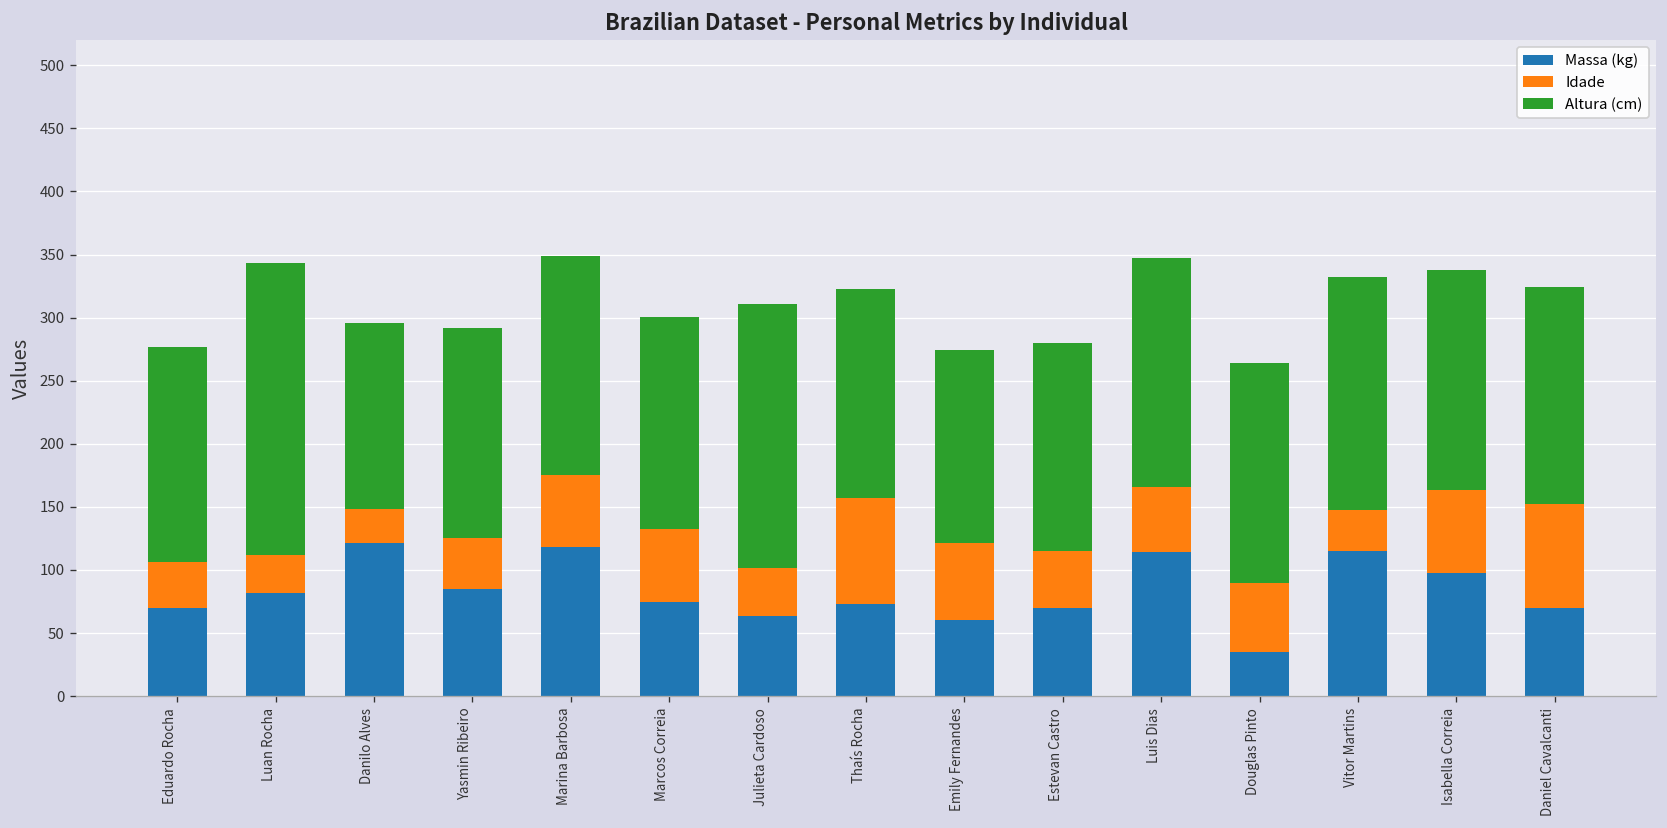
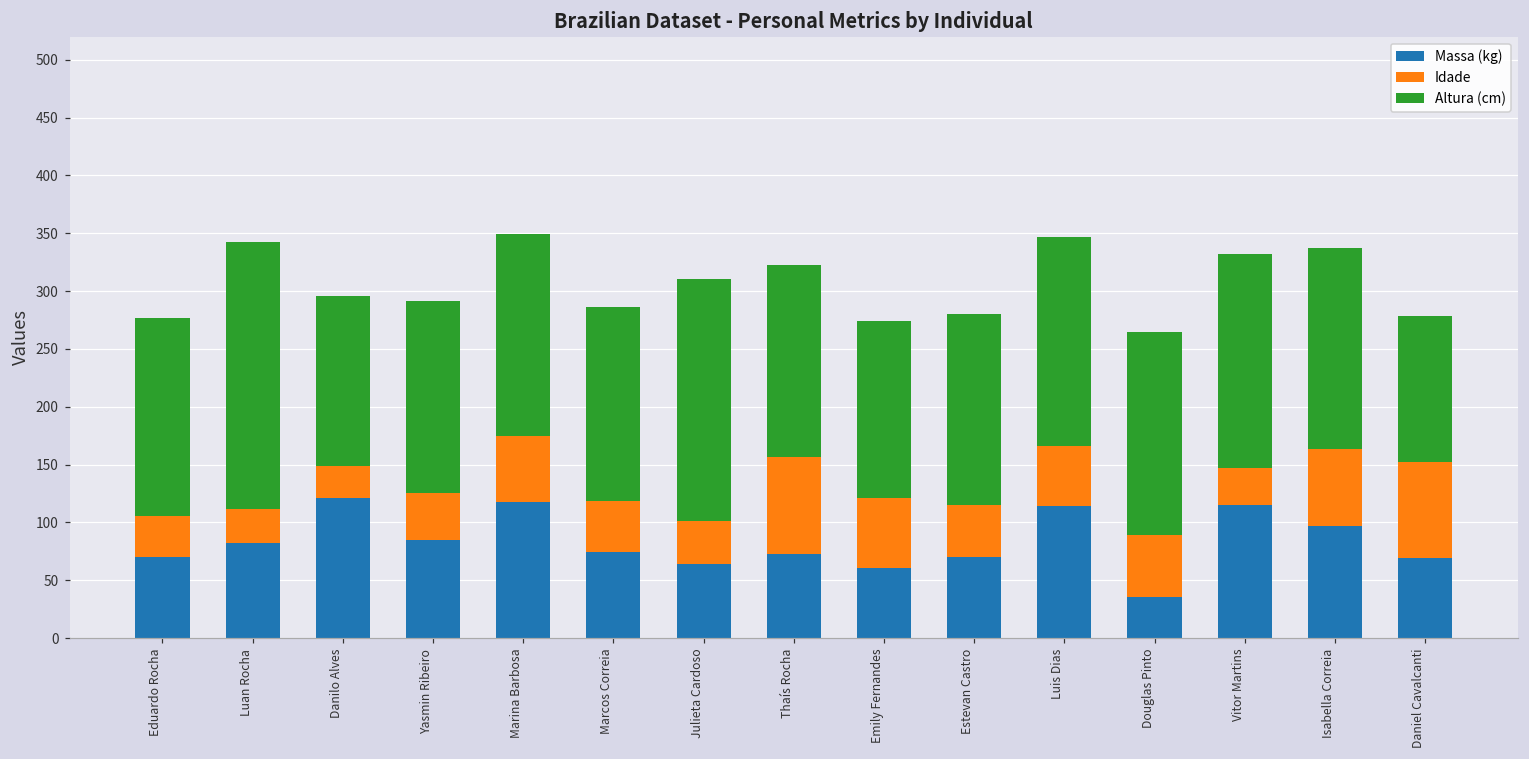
Idade, Marcos Correia: 58 -> 44
Altura (cm), Daniel Cavalcanti: 172 -> 126
